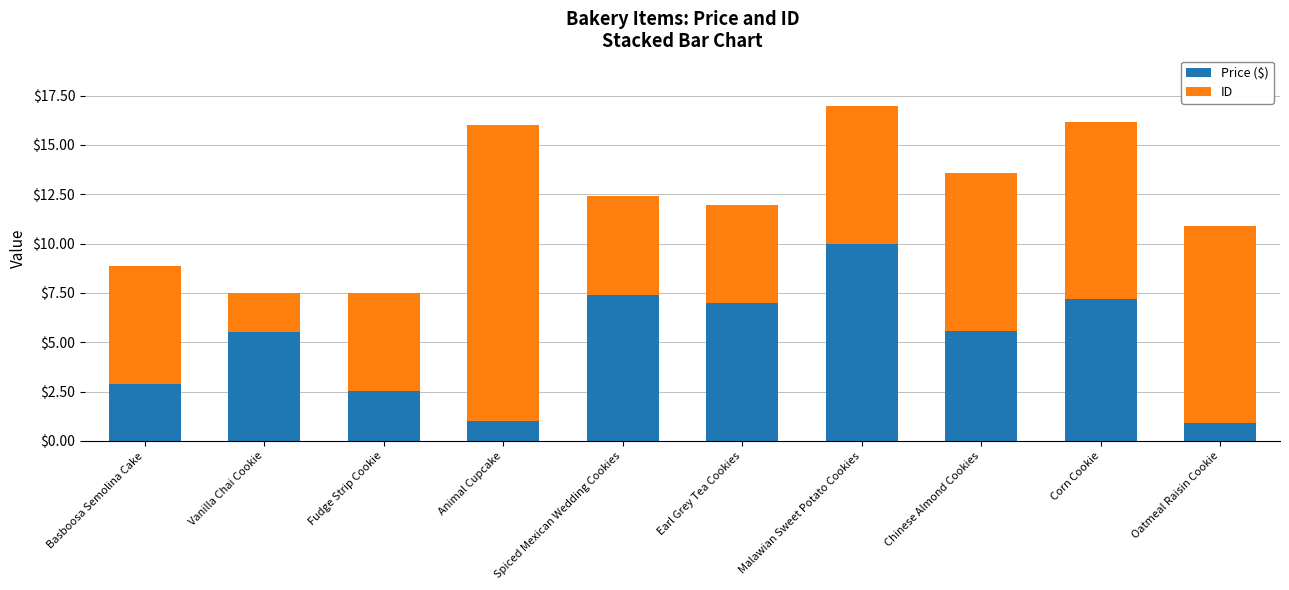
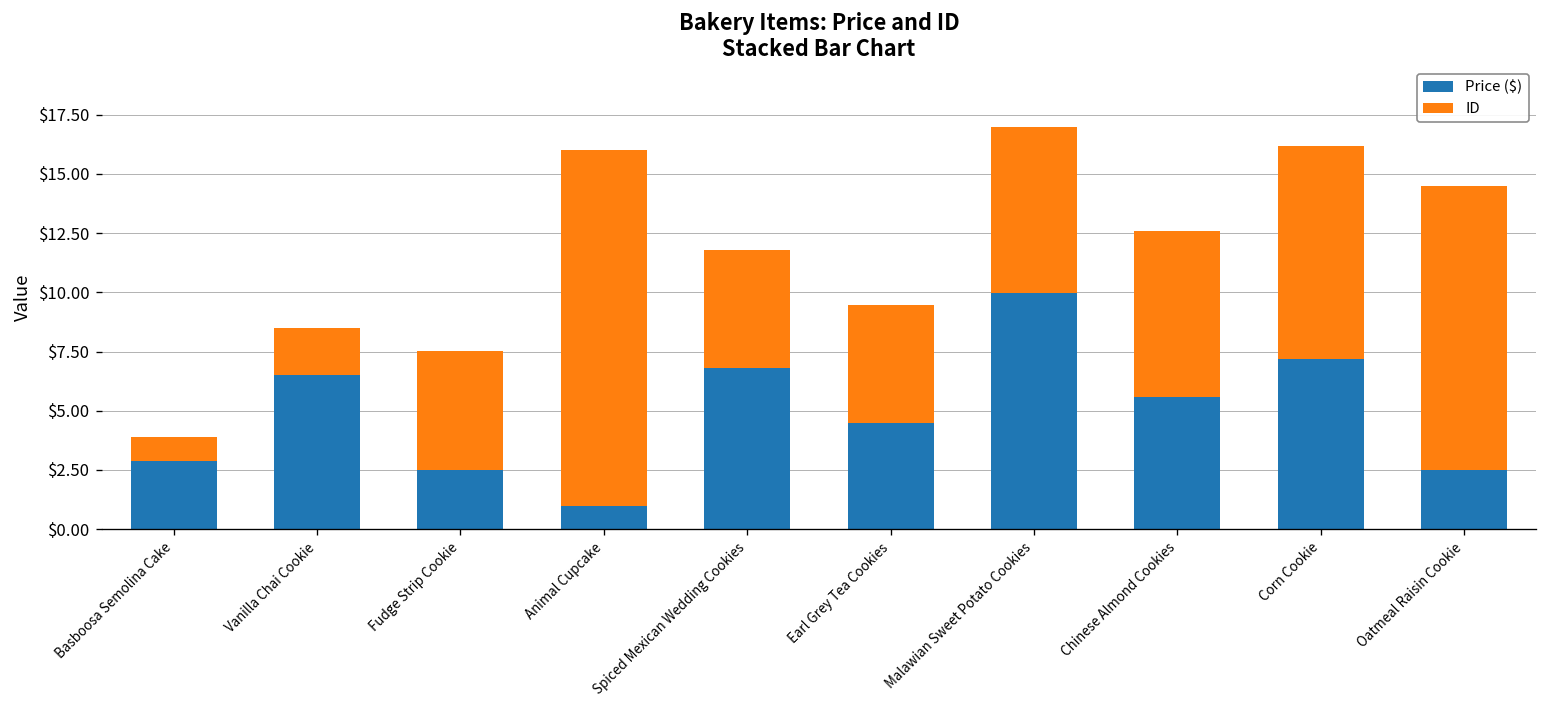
ID, Basboosa Semolina Cake: $6 -> $1
Price ($), Vanilla Chai Cookie: $5.5 -> $6.5
Price ($), Spiced Mexican Wedding Cookies: $7.4 -> $6.8
Price ($), Earl Grey Tea Cookies: $7.0 -> $4.5
ID, Chinese Almond Cookies: $8 -> $7
Price ($), Oatmeal Raisin Cookie: $0.9 -> $2.5
ID, Oatmeal Raisin Cookie: $10 -> $12
